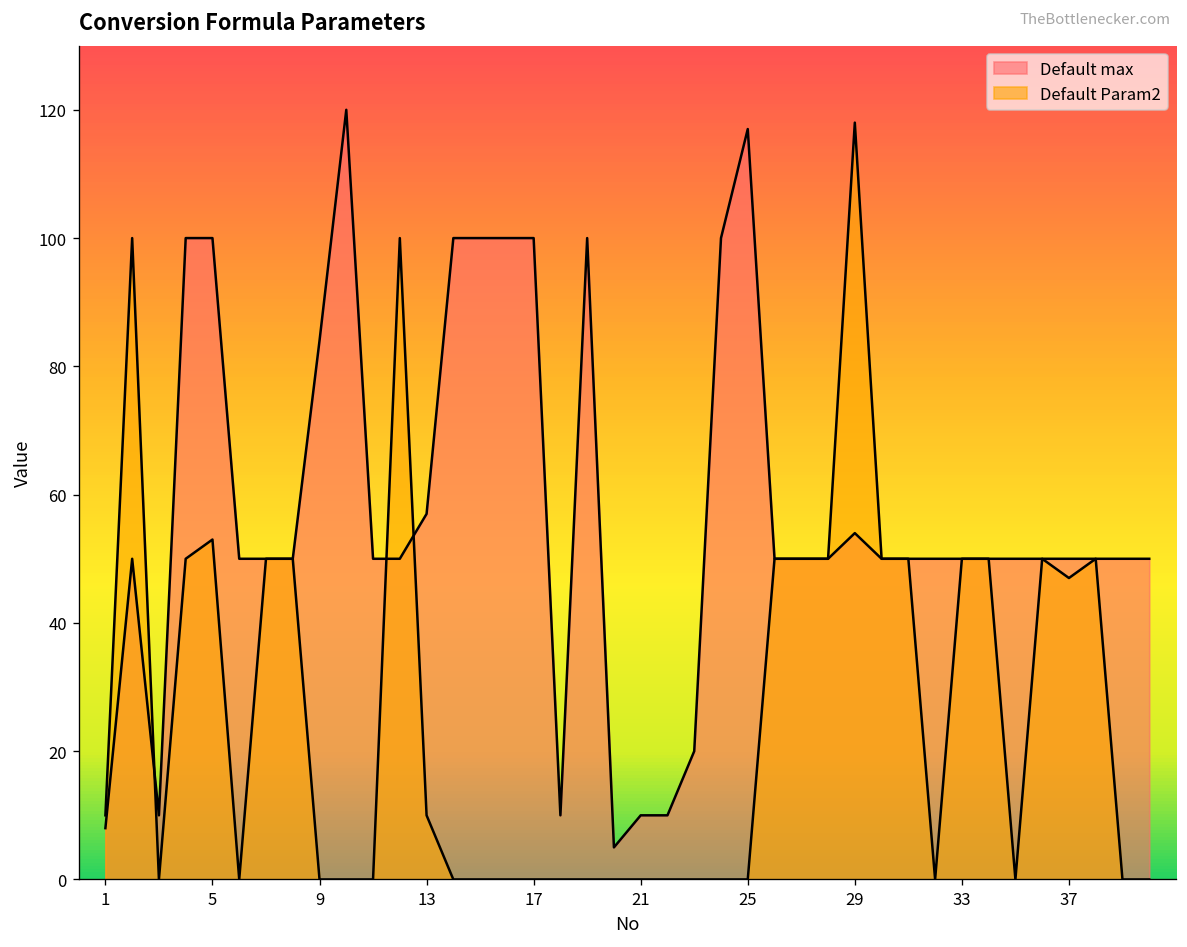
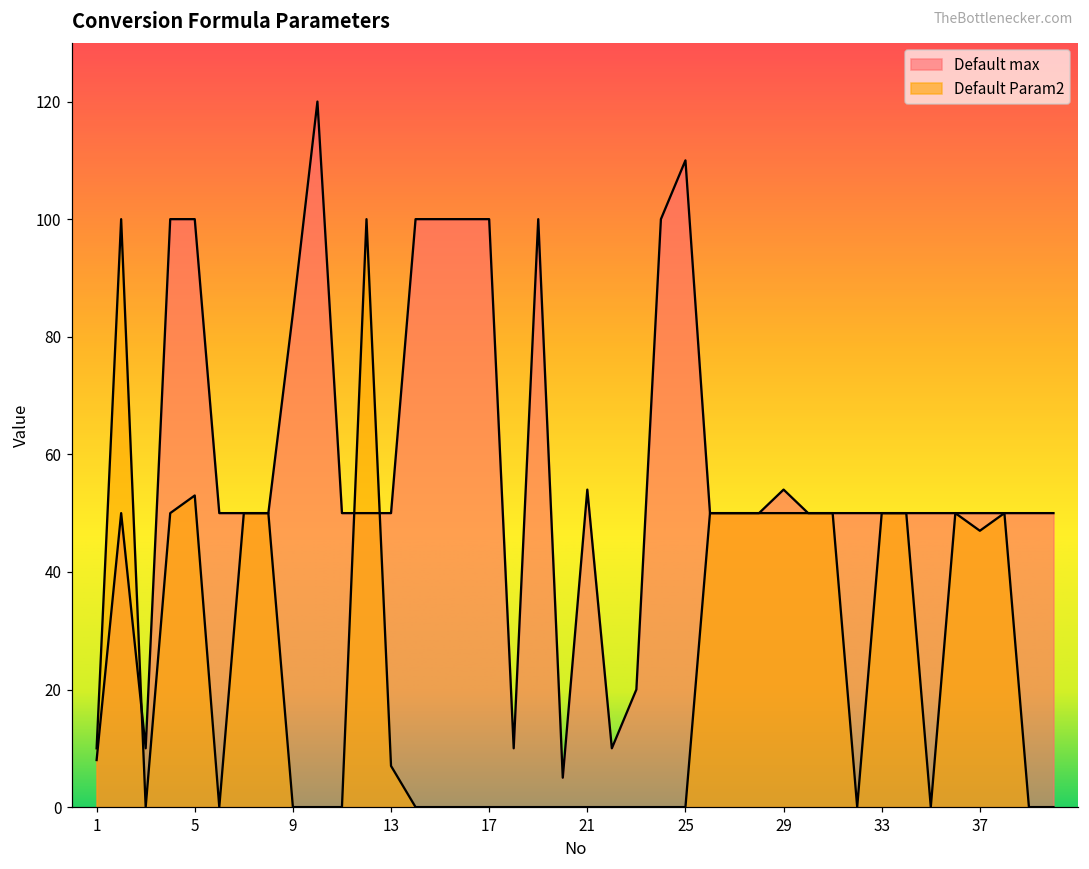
Default max, 13: 57 -> 50
Default Param2, 13: 10 -> 7
Default max, 21: 10 -> 54
Default max, 25: 117 -> 110
Default Param2, 29: 118 -> 50
